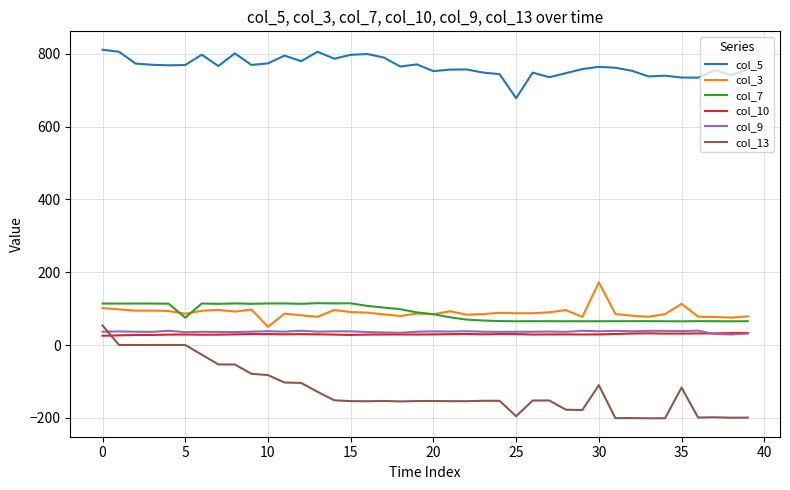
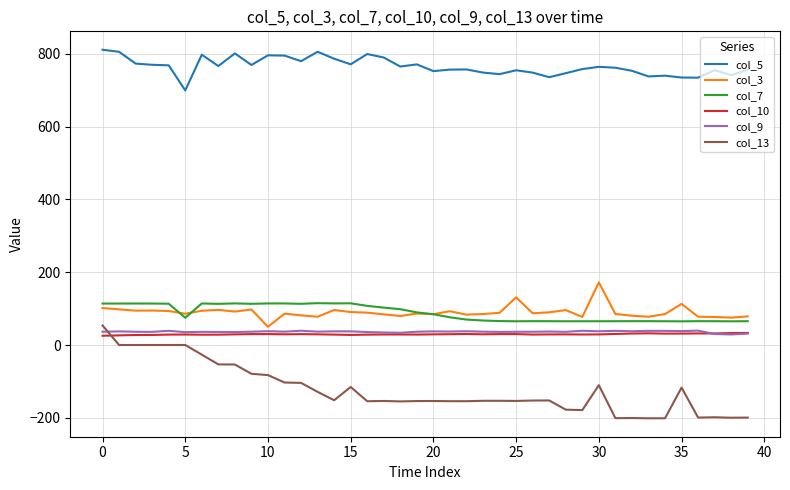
col_5, 5: 770 -> 700
col_5, 10: 770 -> 800
col_5, 15: 800 -> 770
col_13, 15: -150 -> -120
col_5, 25: 680 -> 750
col_3, 25: 90 -> 130
col_13, 25: -200 -> -150
